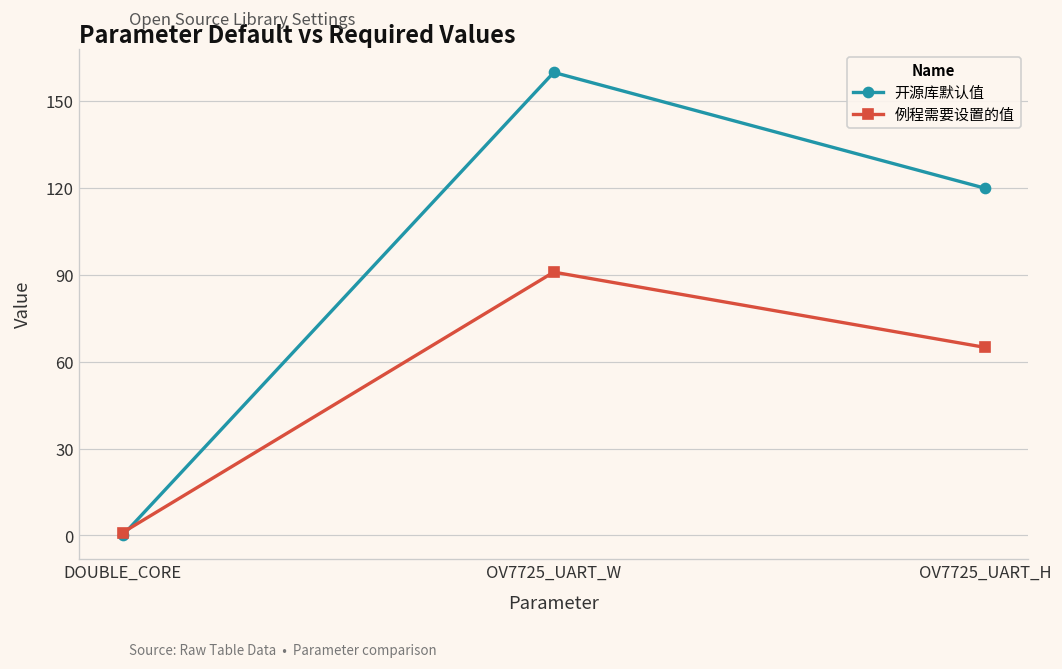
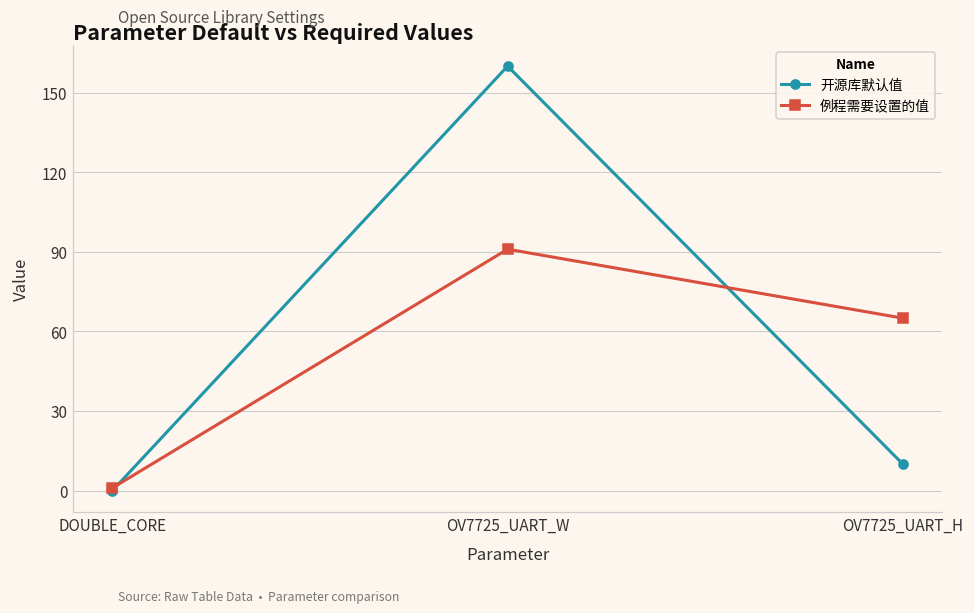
开源库默认值, OV7725_UART_H: 120 -> 10
